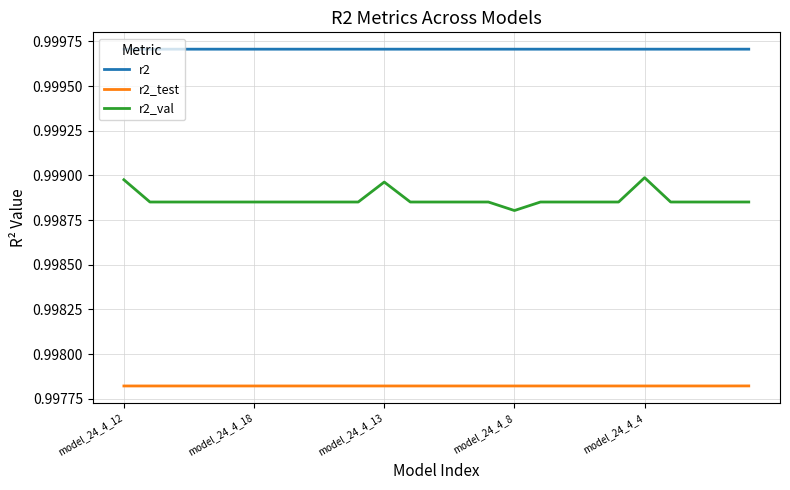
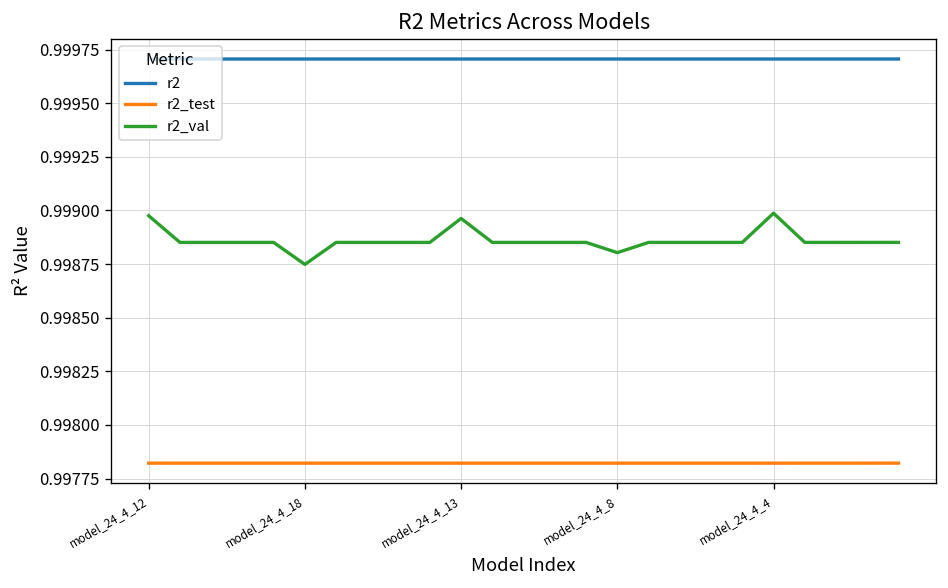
r2_val, model_24_4_18: 0.99885 -> 0.99875
